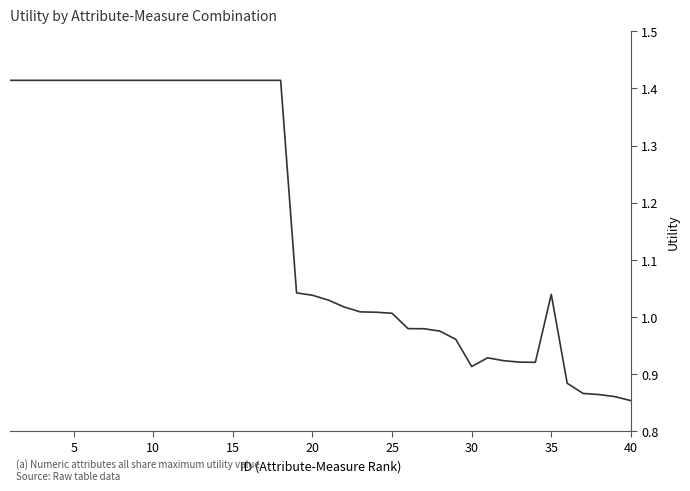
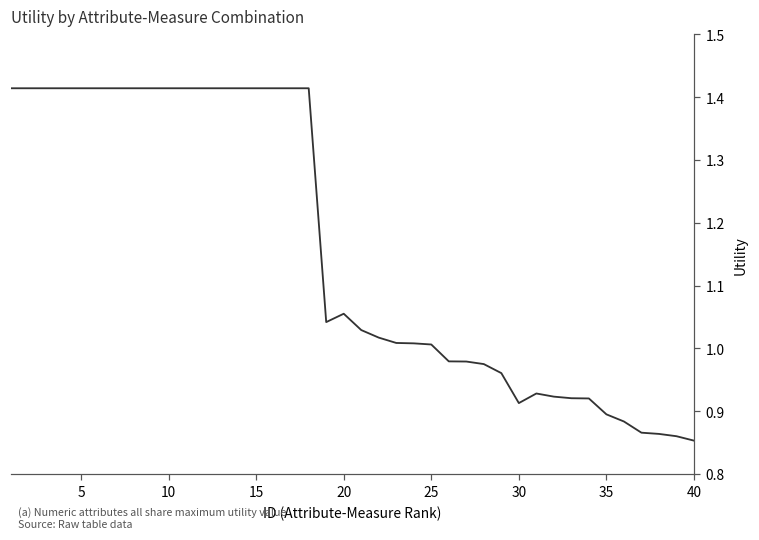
20: 1.04 -> 1.06
35: 1.04 -> 0.90
